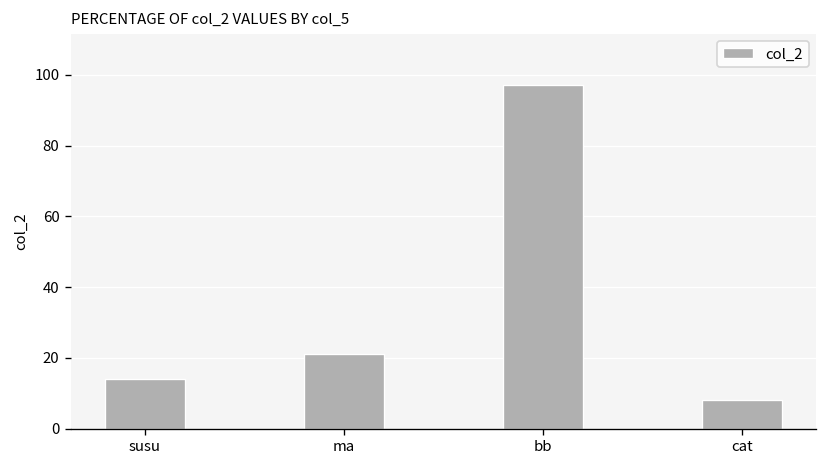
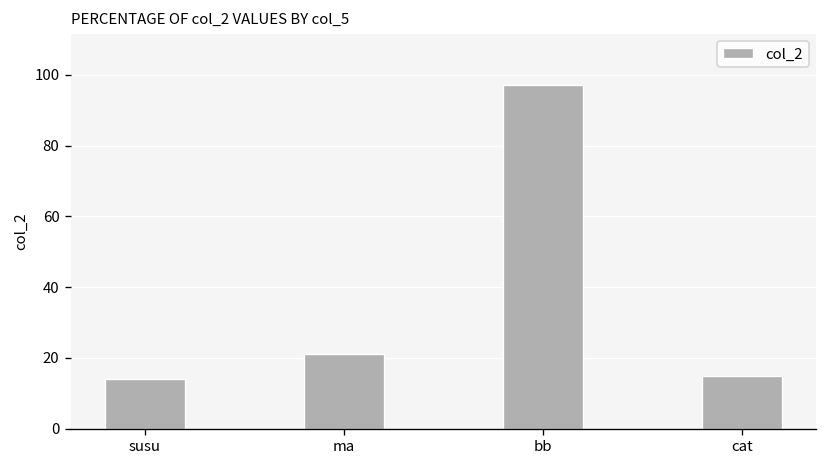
cat: 8 -> 15
